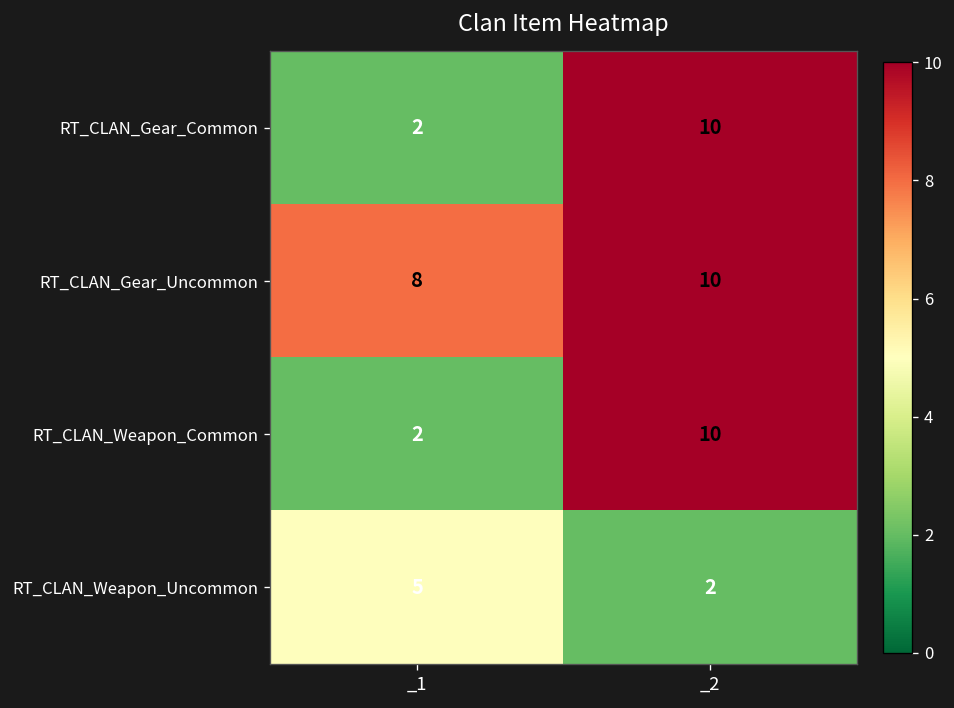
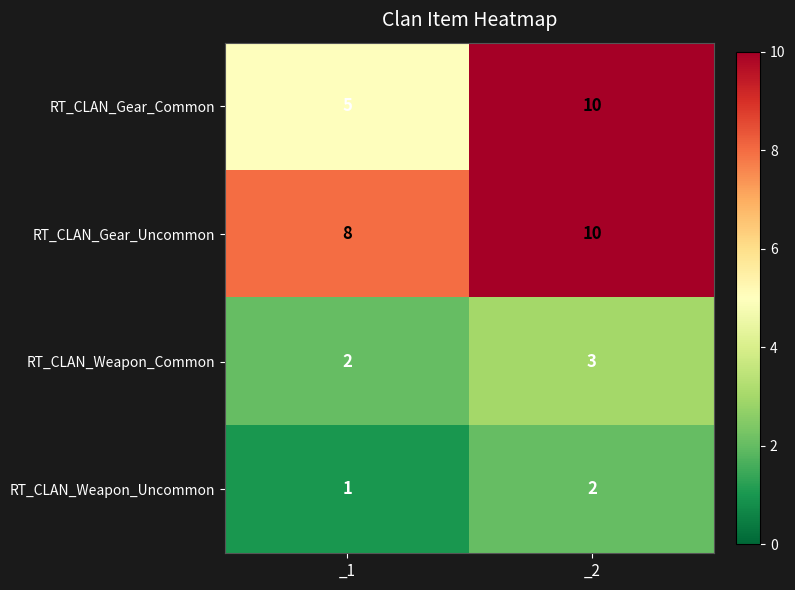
RT_CLAN_Gear_Common, _1: 2 -> 5
RT_CLAN_Weapon_Common, _2: 10 -> 3
RT_CLAN_Weapon_Uncommon, _1: 5 -> 1
